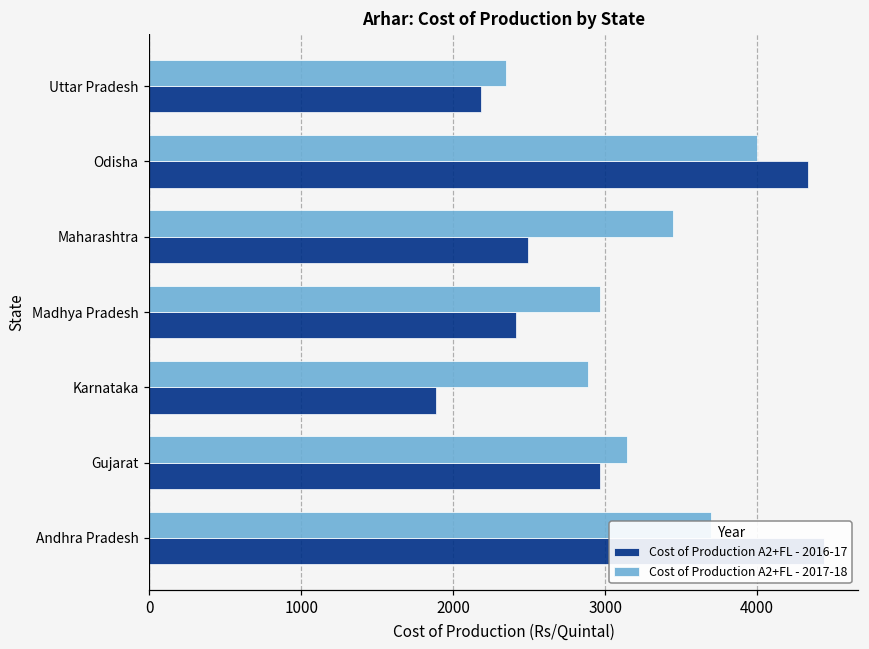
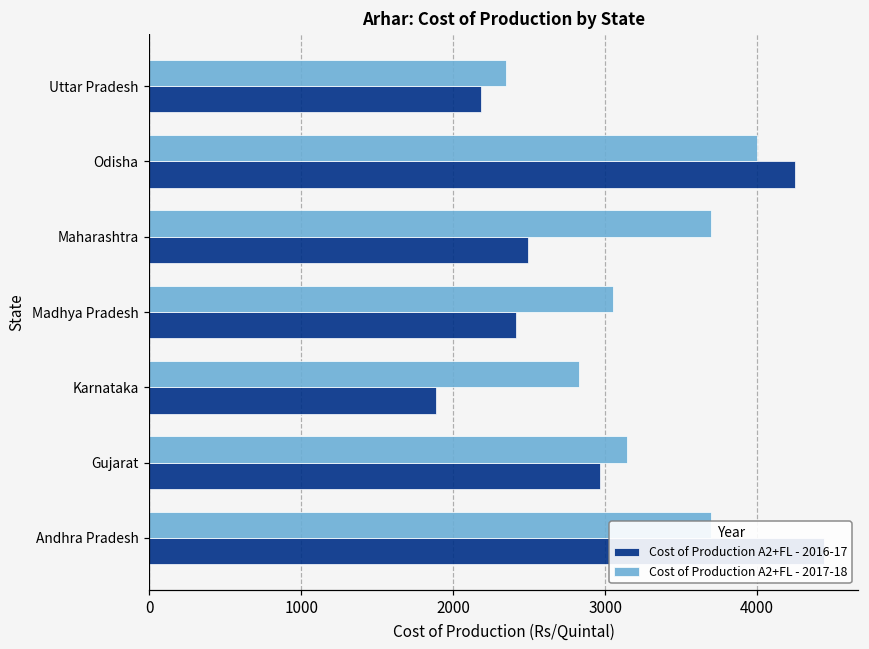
Cost of Production A2+FL - 2016-17, Odisha: 4340 -> 4250
Cost of Production A2+FL - 2017-18, Maharashtra: 3450 -> 3700
Cost of Production A2+FL - 2017-18, Madhya Pradesh: 2960 -> 3050
Cost of Production A2+FL - 2017-18, Karnataka: 2890 -> 2830
